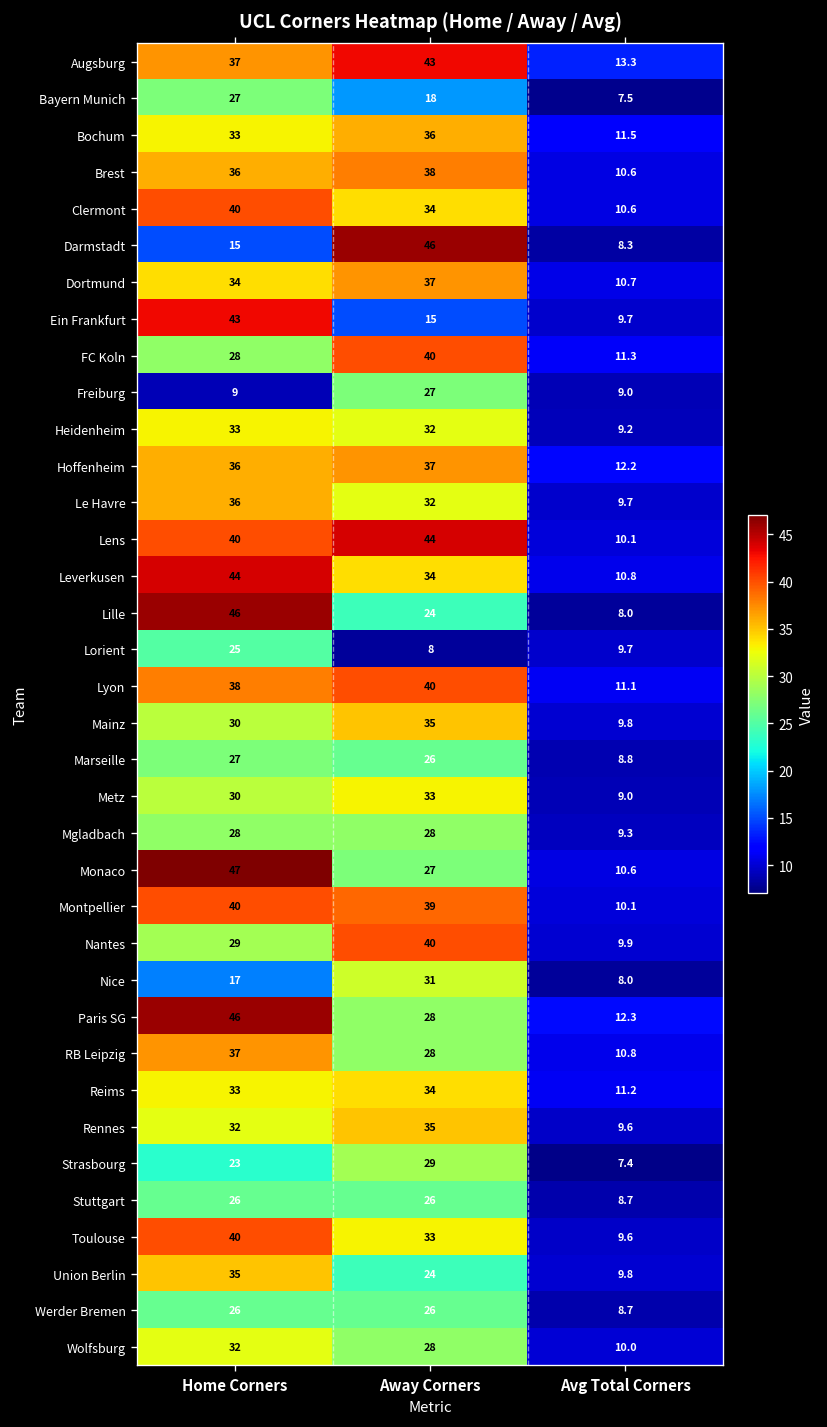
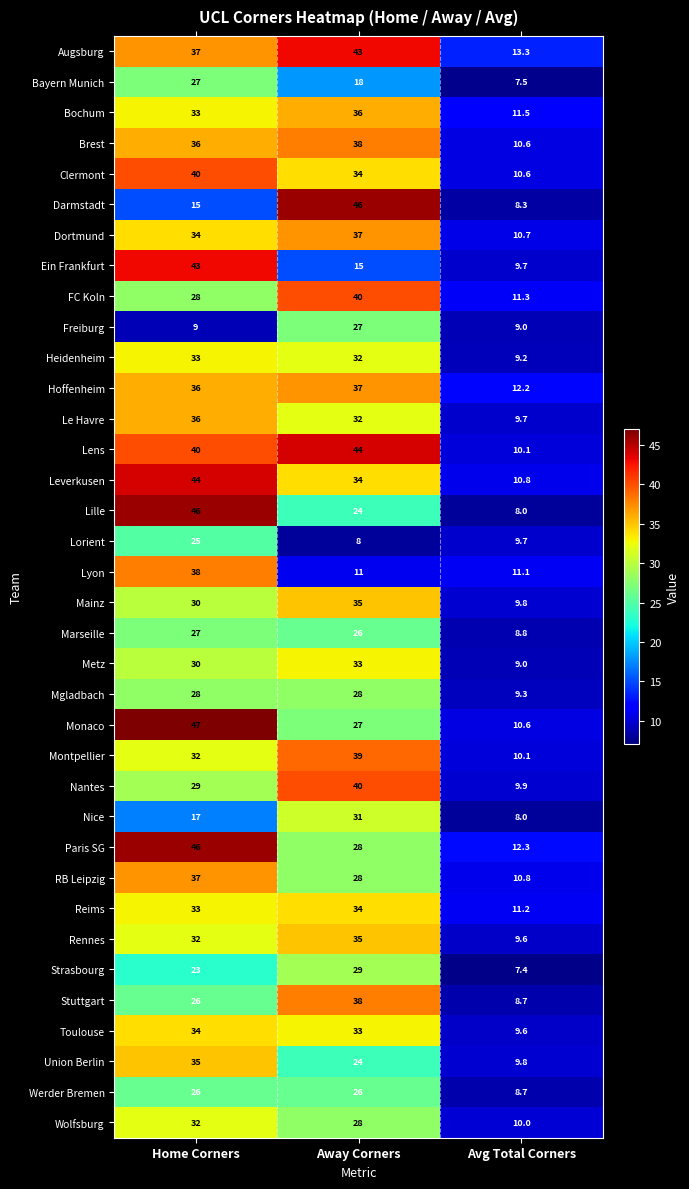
Lyon, Away Corners: 40 -> 11
Montpellier, Home Corners: 40 -> 32
Stuttgart, Away Corners: 26 -> 38
Toulouse, Home Corners: 40 -> 34
